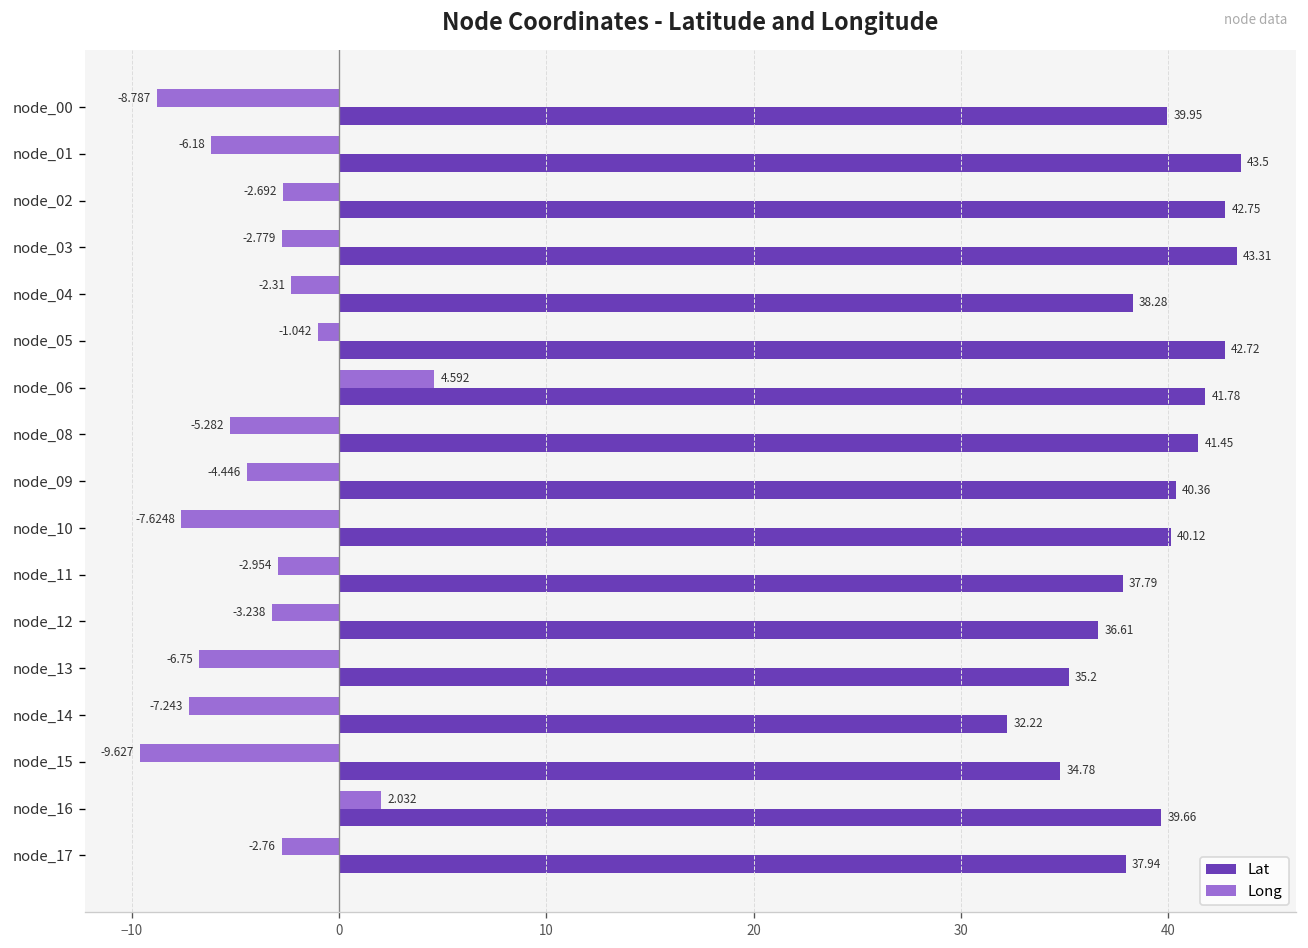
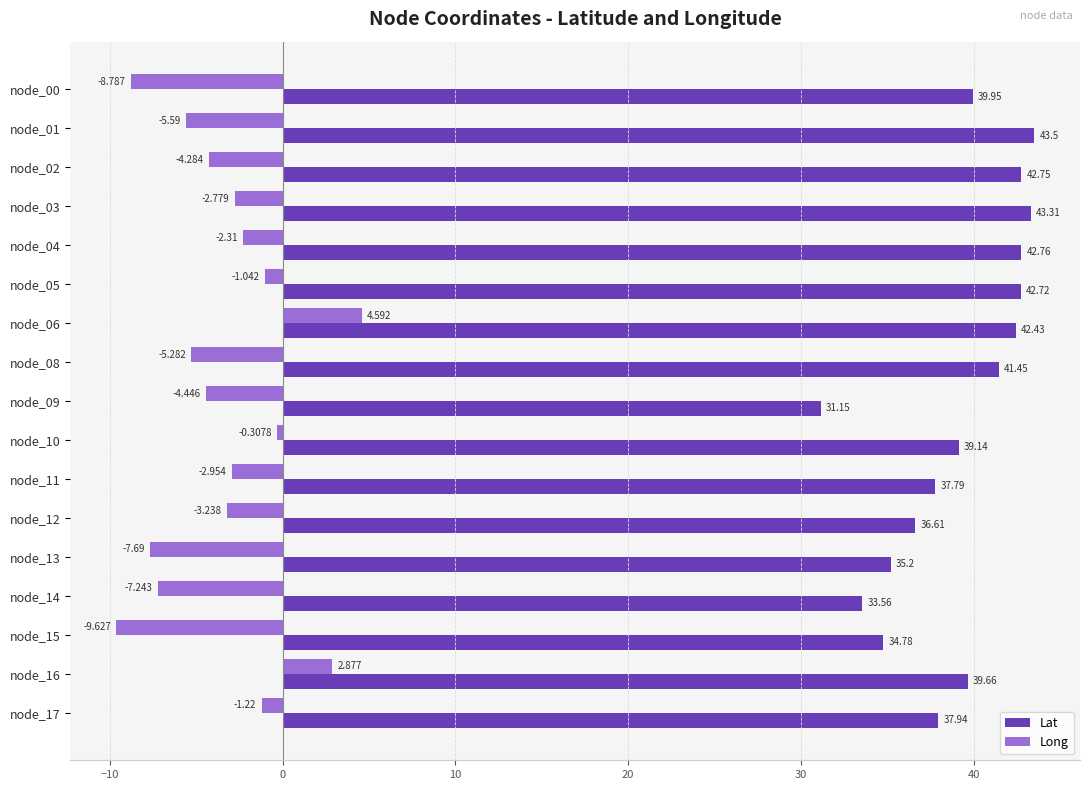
Long, node_01: -6.18 -> -5.59
Long, node_02: -2.692 -> -4.284
Lat, node_04: 38.28 -> 42.76
Lat, node_06: 41.78 -> 42.43
Lat, node_09: 40.36 -> 31.15
Long, node_10: -7.6248 -> -0.3078
Lat, node_10: 40.12 -> 39.14
Long, node_13: -6.75 -> -7.69
Lat, node_14: 32.22 -> 33.56
Long, node_16: 2.032 -> 2.877
Long, node_17: -2.76 -> -1.22
